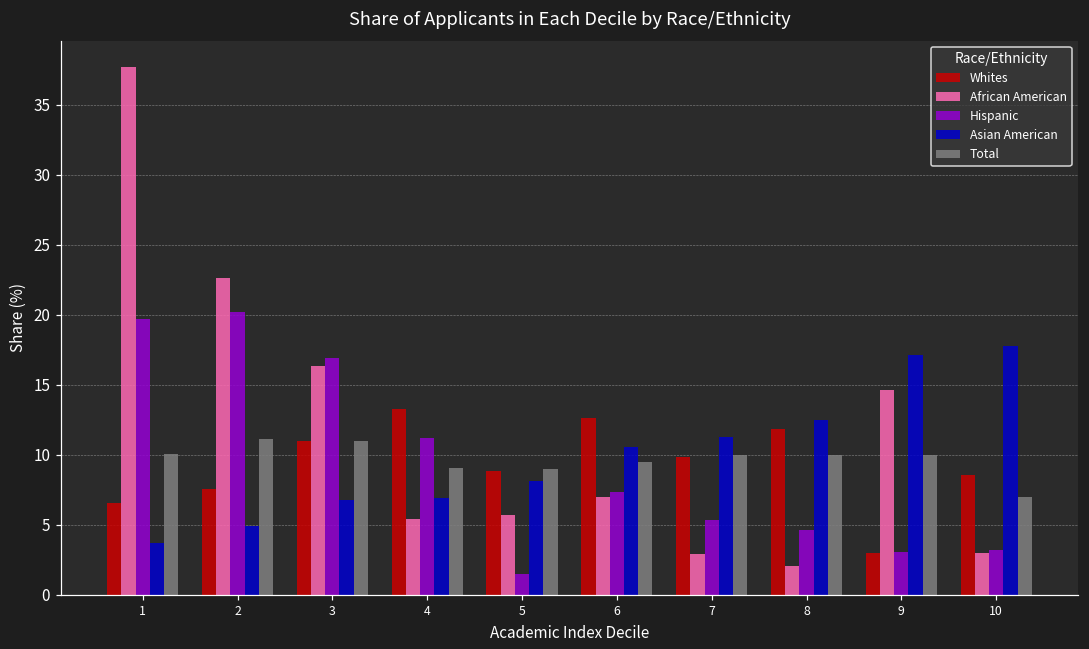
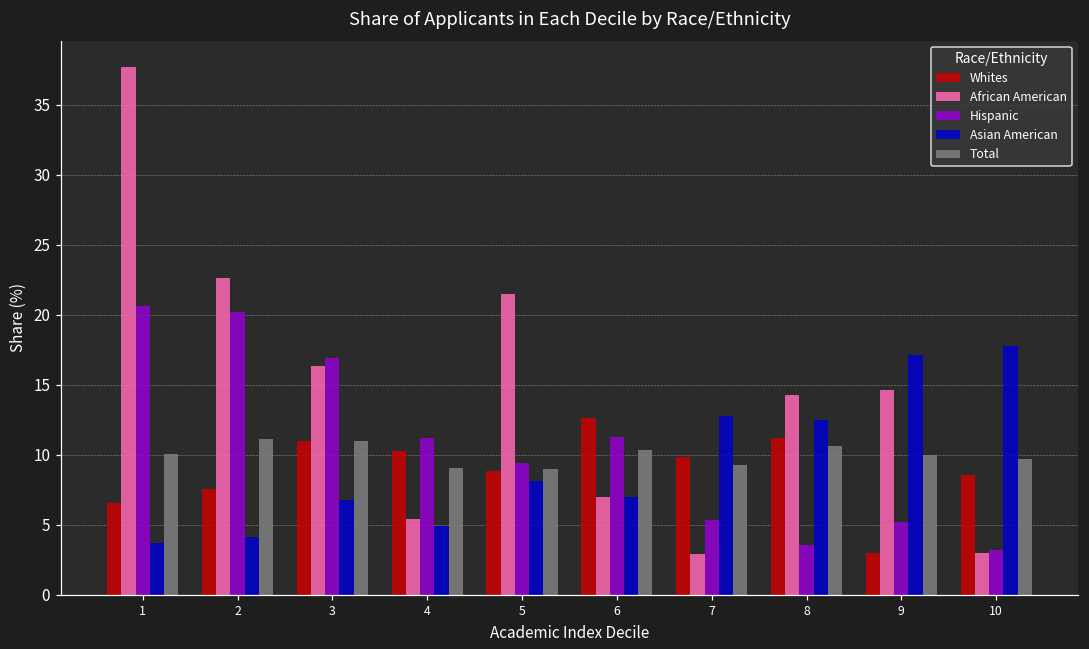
Hispanic, 1: 19.7 -> 20.6
Asian American, 2: 4.9 -> 4.2
Whites, 4: 13.3 -> 10.3
Asian American, 4: 6.9 -> 4.9
African American, 5: 5.7 -> 21.5
Hispanic, 5: 1.5 -> 9.4
Hispanic, 6: 7.4 -> 11.3
Asian American, 6: 10.6 -> 7.0
Total, 6: 9.5 -> 10.3
Asian American, 7: 11.3 -> 12.7
Total, 7: 10.0 -> 9.3
Whites, 8: 11.9 -> 11.2
African American, 8: 2.1 -> 14.3
Hispanic, 8: 4.6 -> 3.6
Total, 8: 10.0 -> 10.7
Hispanic, 9: 3.1 -> 5.2
Total, 10: 7.0 -> 9.7
